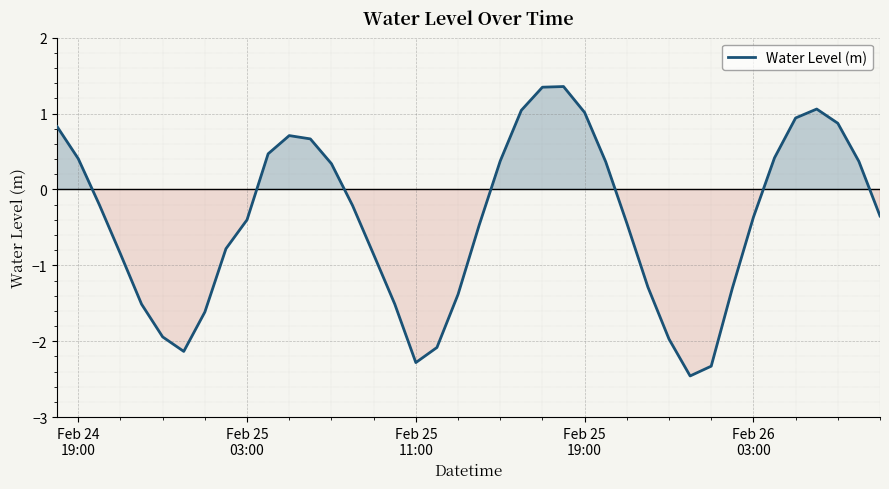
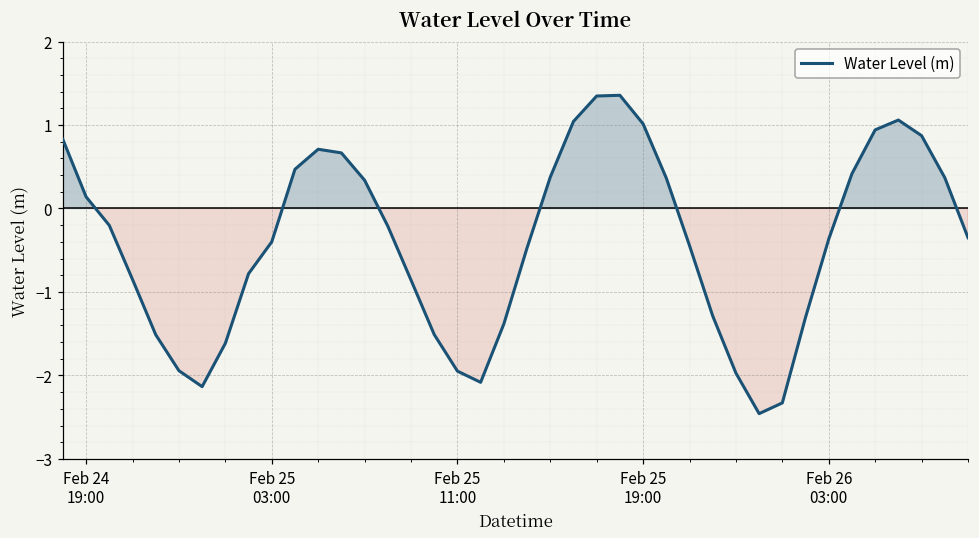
Feb 24 19:00: 0.4 -> 0.1
Feb 25 11:00: -2.3 -> -1.9
